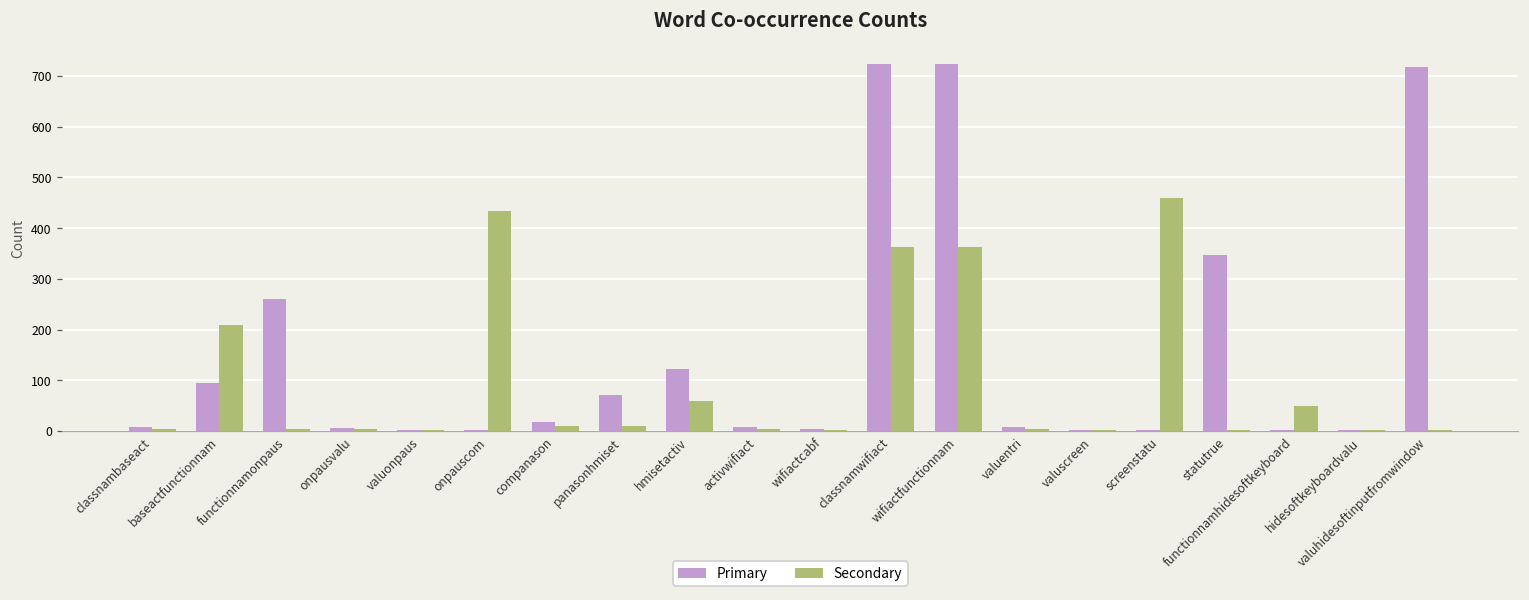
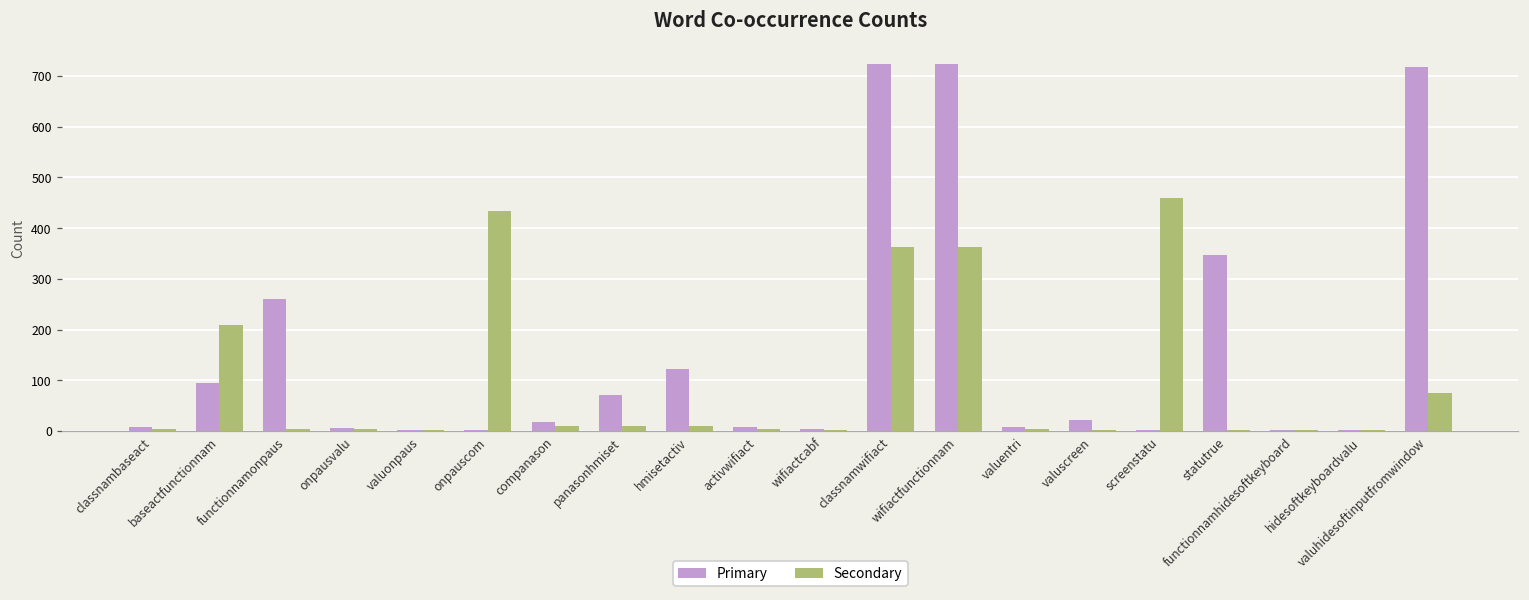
Secondary, hmisetactiv: 60 -> 10
Primary, valuscreen: 0 -> 20
Secondary, functionnamhidesoftkeyboard: 50 -> 0
Secondary, valuhidesoftinputfromwindow: 0 -> 80
